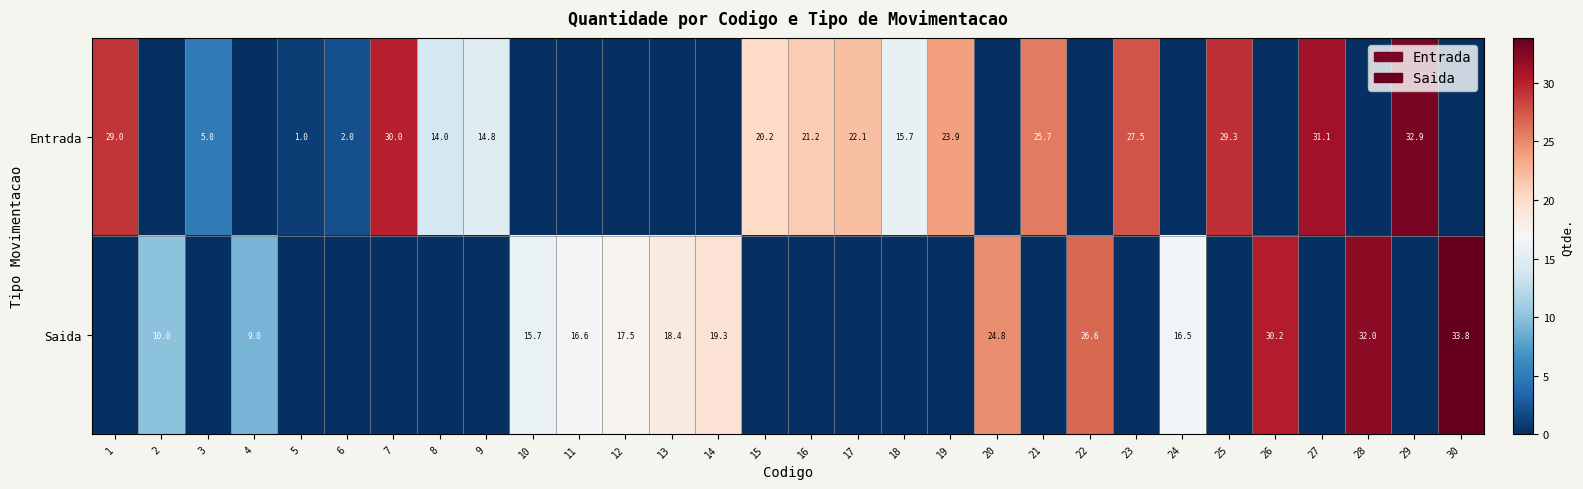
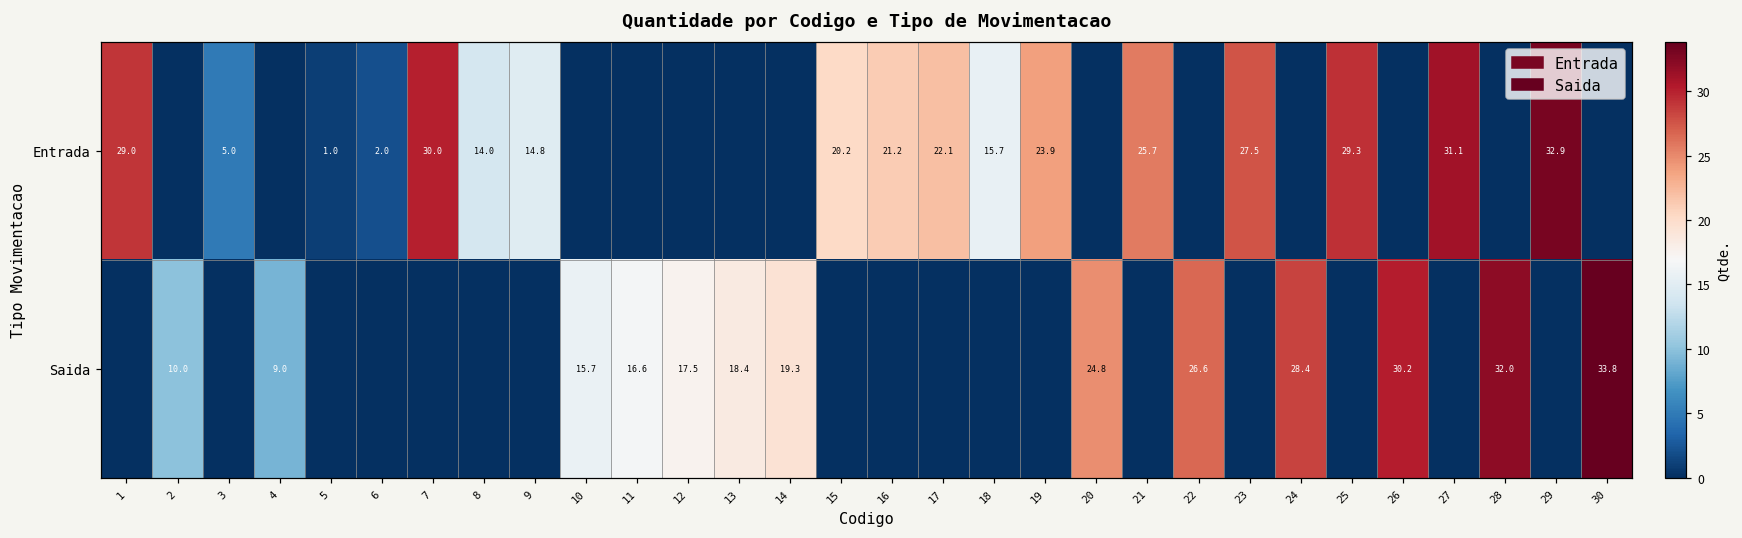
Saida, 24: 16.5 -> 28.4
